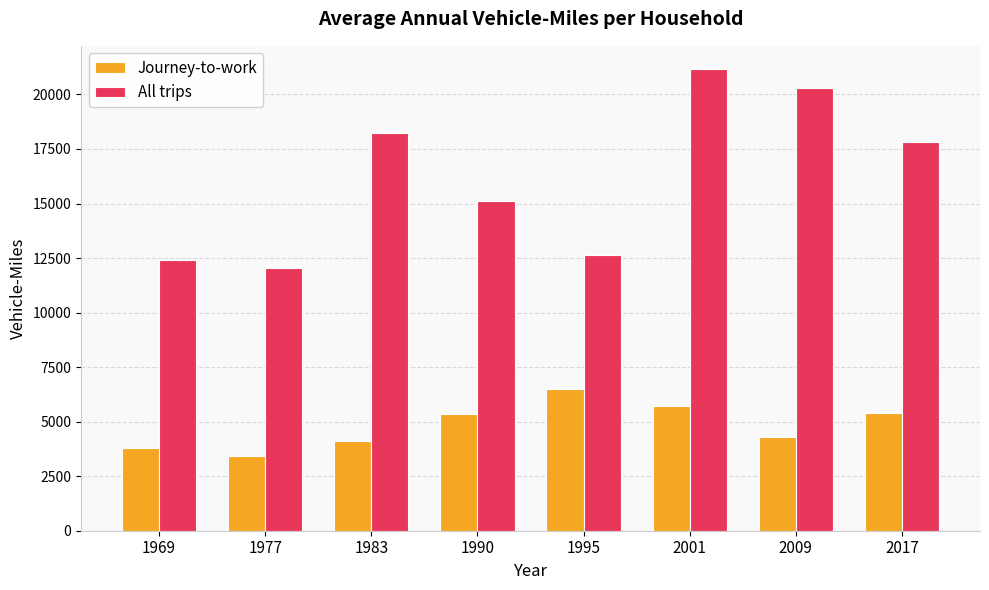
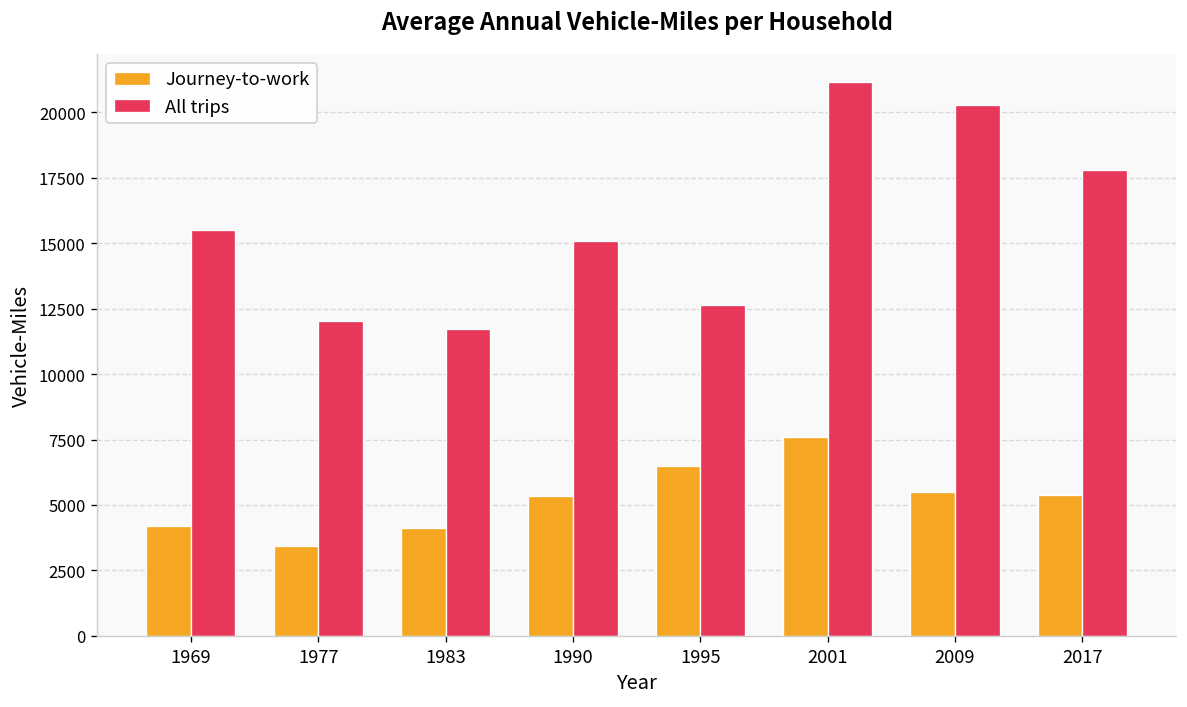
Journey-to-work, 1969: 3800 -> 4200
All trips, 1969: 12400 -> 15500
All trips, 1983: 18200 -> 11700
Journey-to-work, 2001: 5700 -> 7600
Journey-to-work, 2009: 4300 -> 5500
